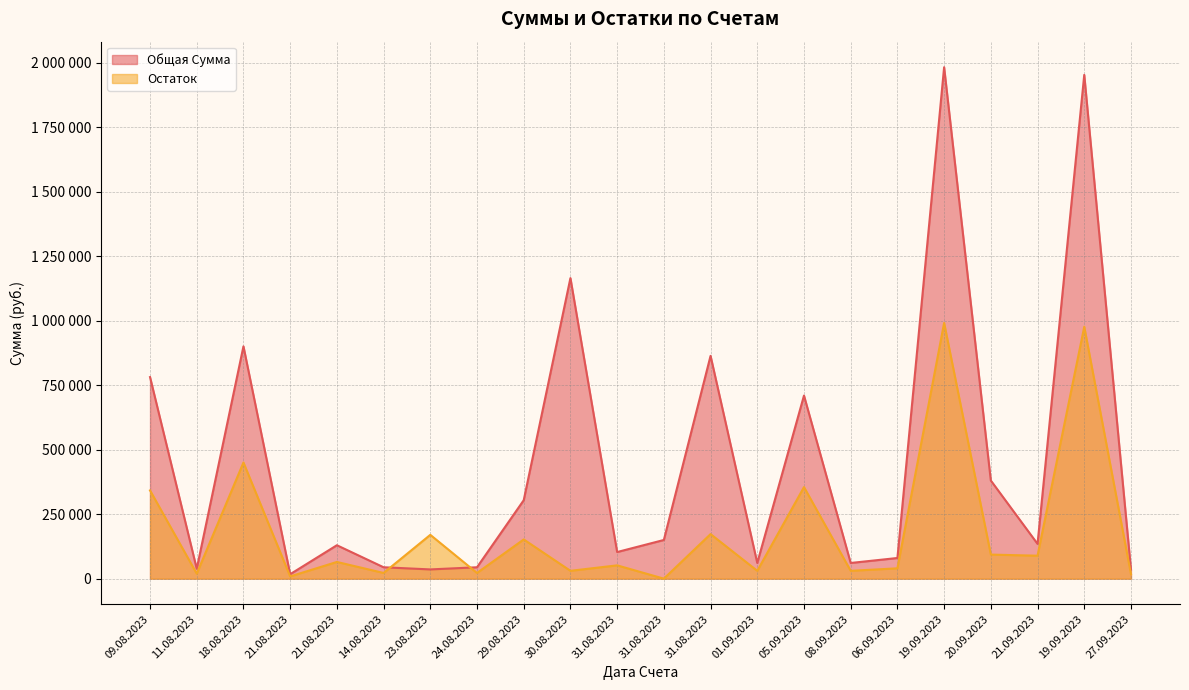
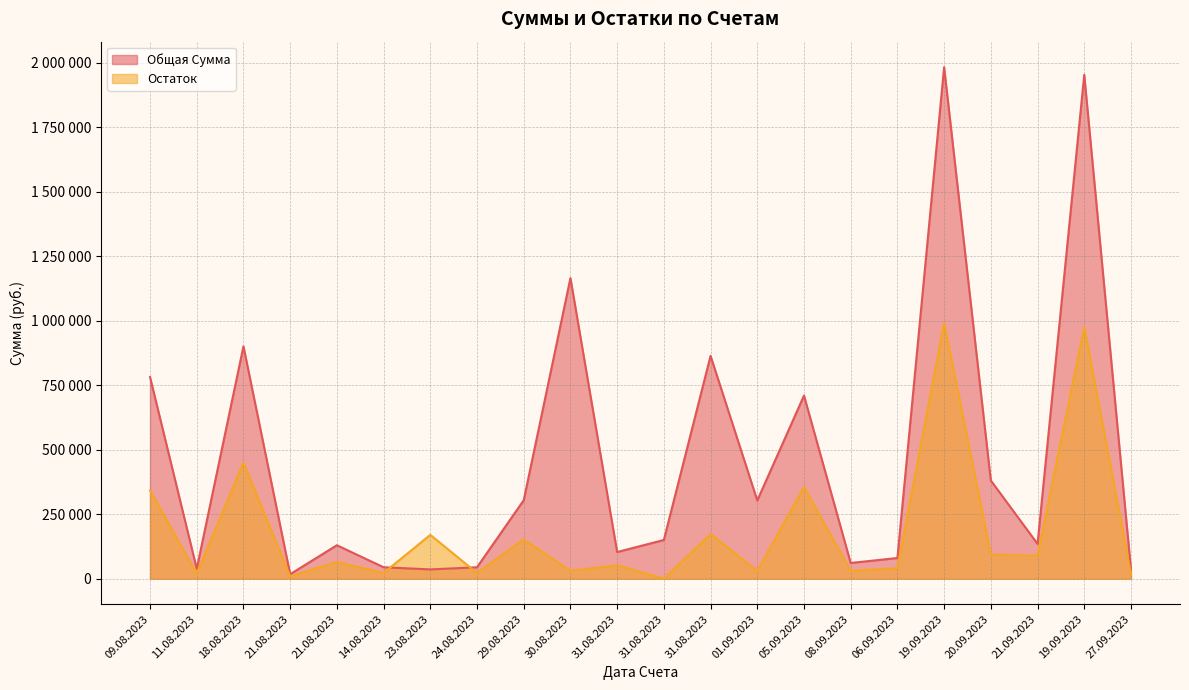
Общая Сумма, 01.09.2023: 60000 -> 300000
